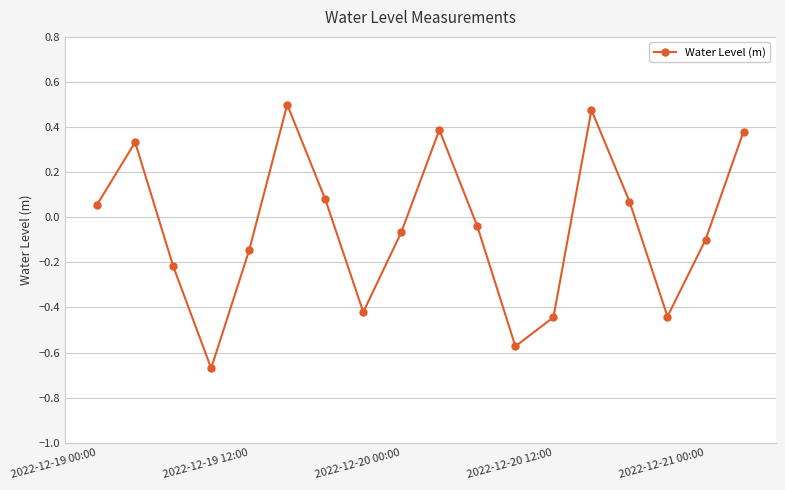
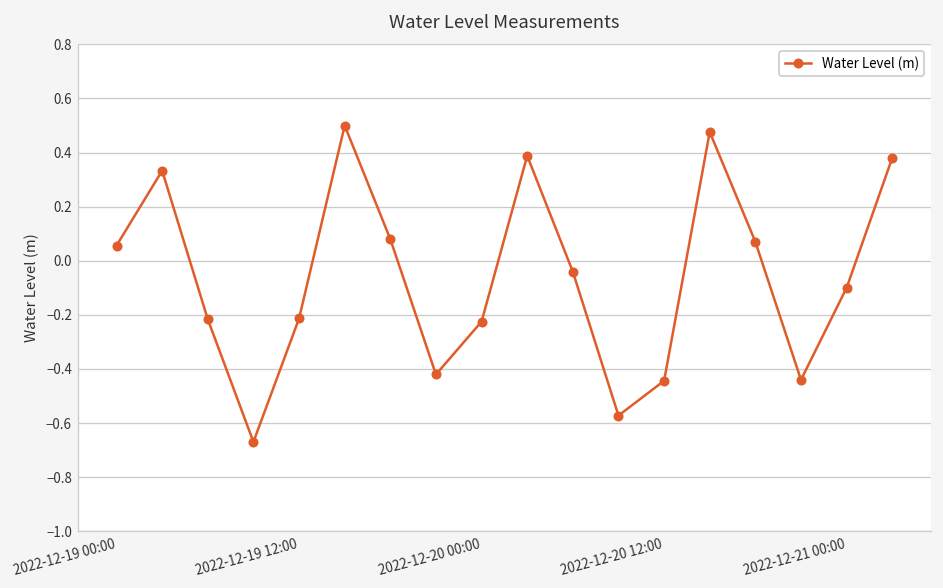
2022-12-19 12:00: -0.15 -> -0.21
2022-12-20 00:00: -0.07 -> -0.22
